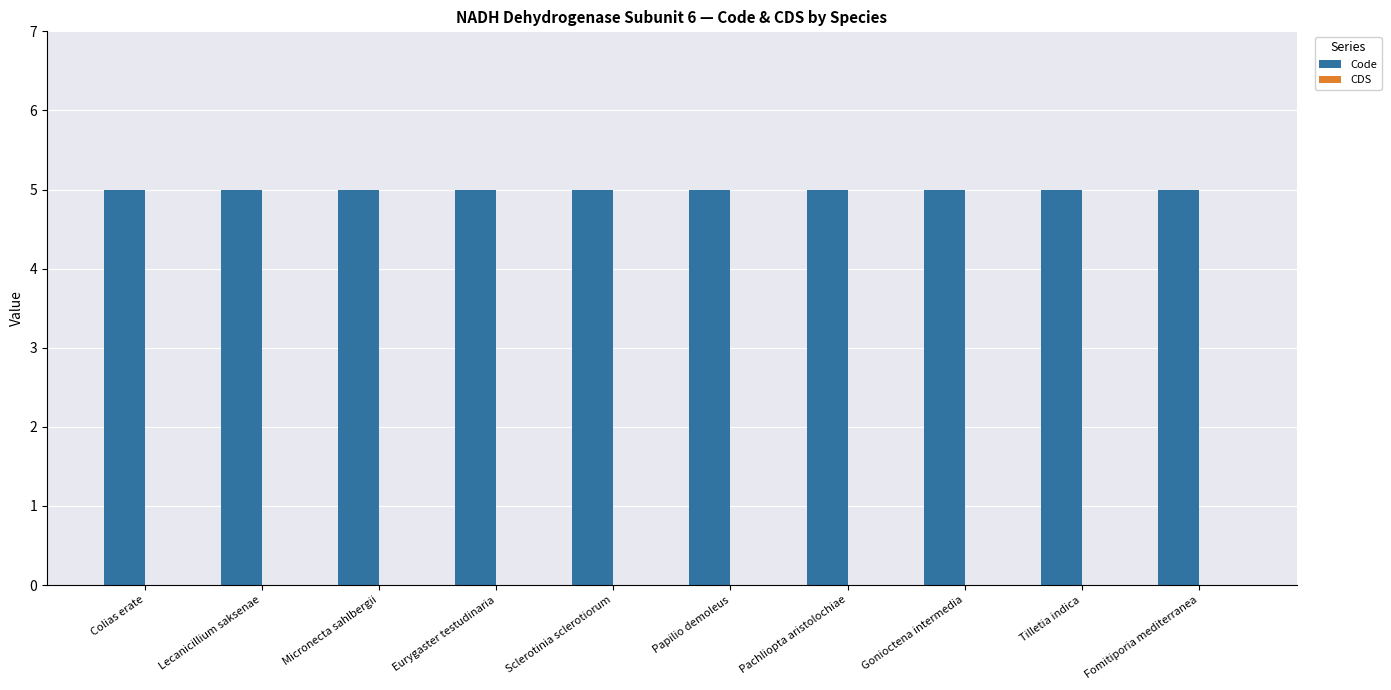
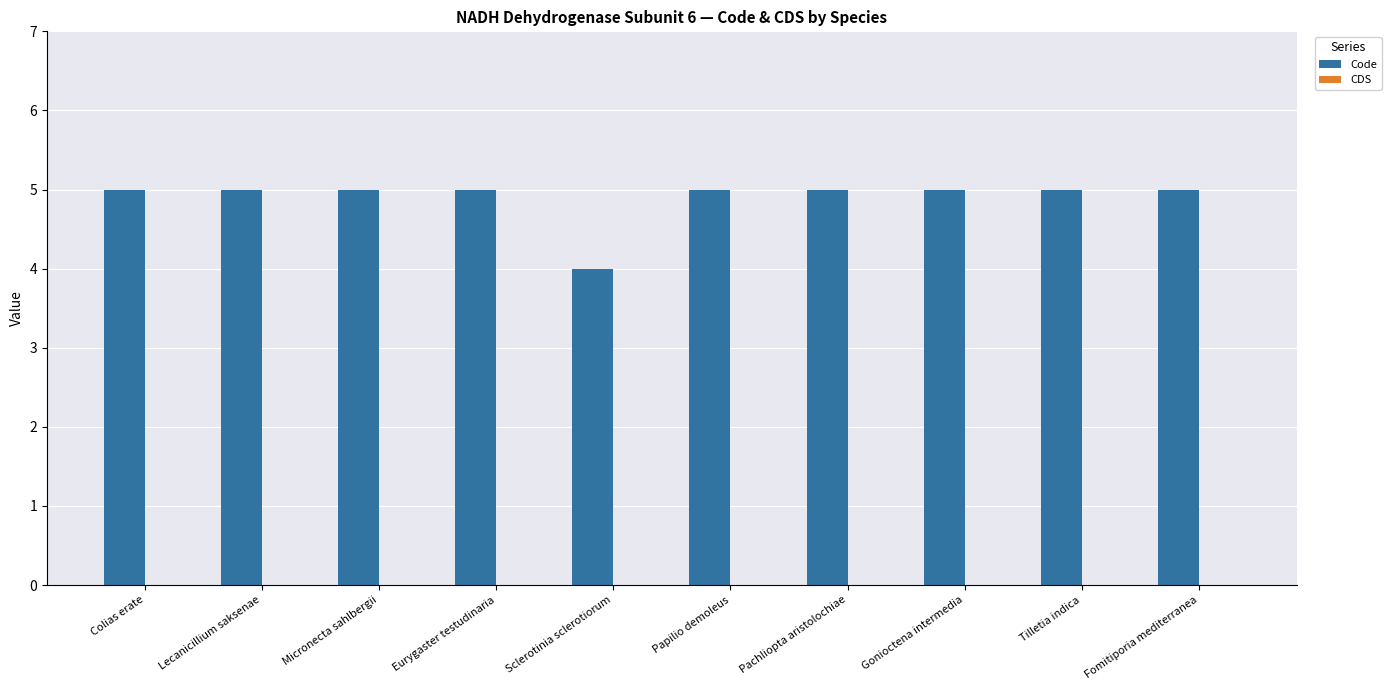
Code, Sclerotinia sclerotiorum: 5 -> 4
